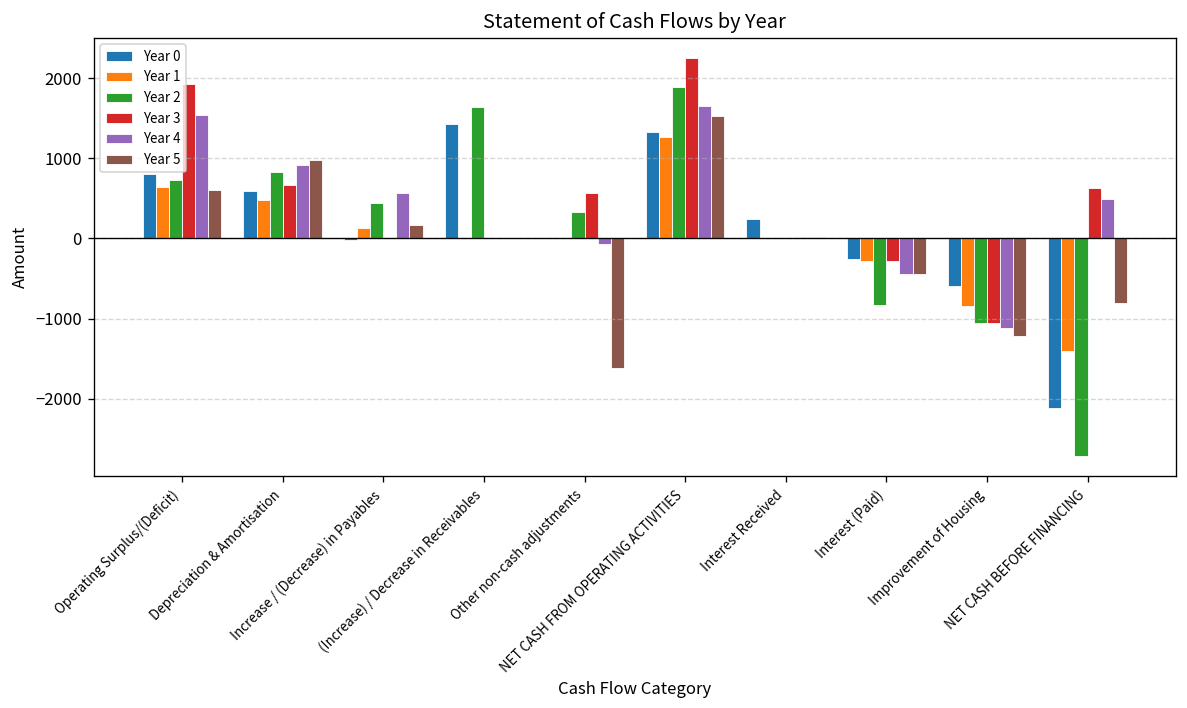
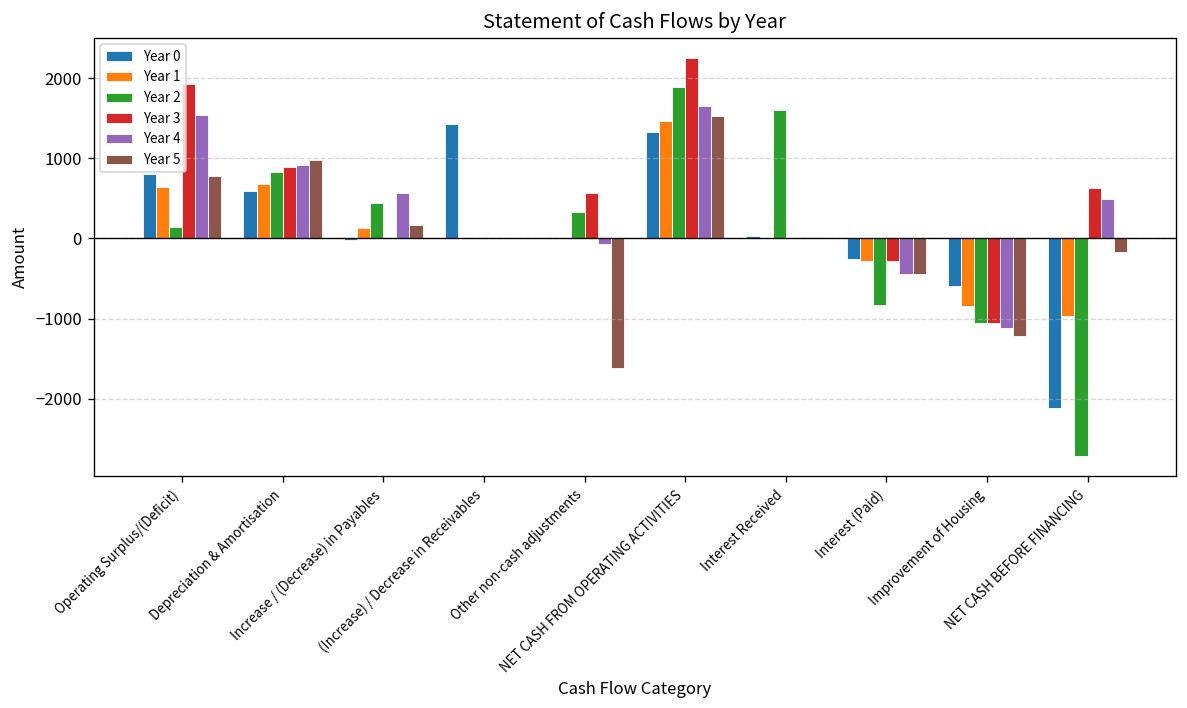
Year 2, Operating Surplus/(Deficit): 700 -> 100
Year 5, Operating Surplus/(Deficit): 600 -> 800
Year 1, Depreciation & Amortisation: 500 -> 700
Year 3, Depreciation & Amortisation: 700 -> 900
Year 2, (Increase) / Decrease in Receivables: 1600 -> 0
Year 1, NET CASH FROM OPERATING ACTIVITIES: 1300 -> 1500
Year 0, Interest Received: 200 -> 0
Year 2, Interest Received: 0 -> 1600
Year 1, NET CASH BEFORE FINANCING: -1400 -> -1000
Year 5, NET CASH BEFORE FINANCING: -800 -> -200
